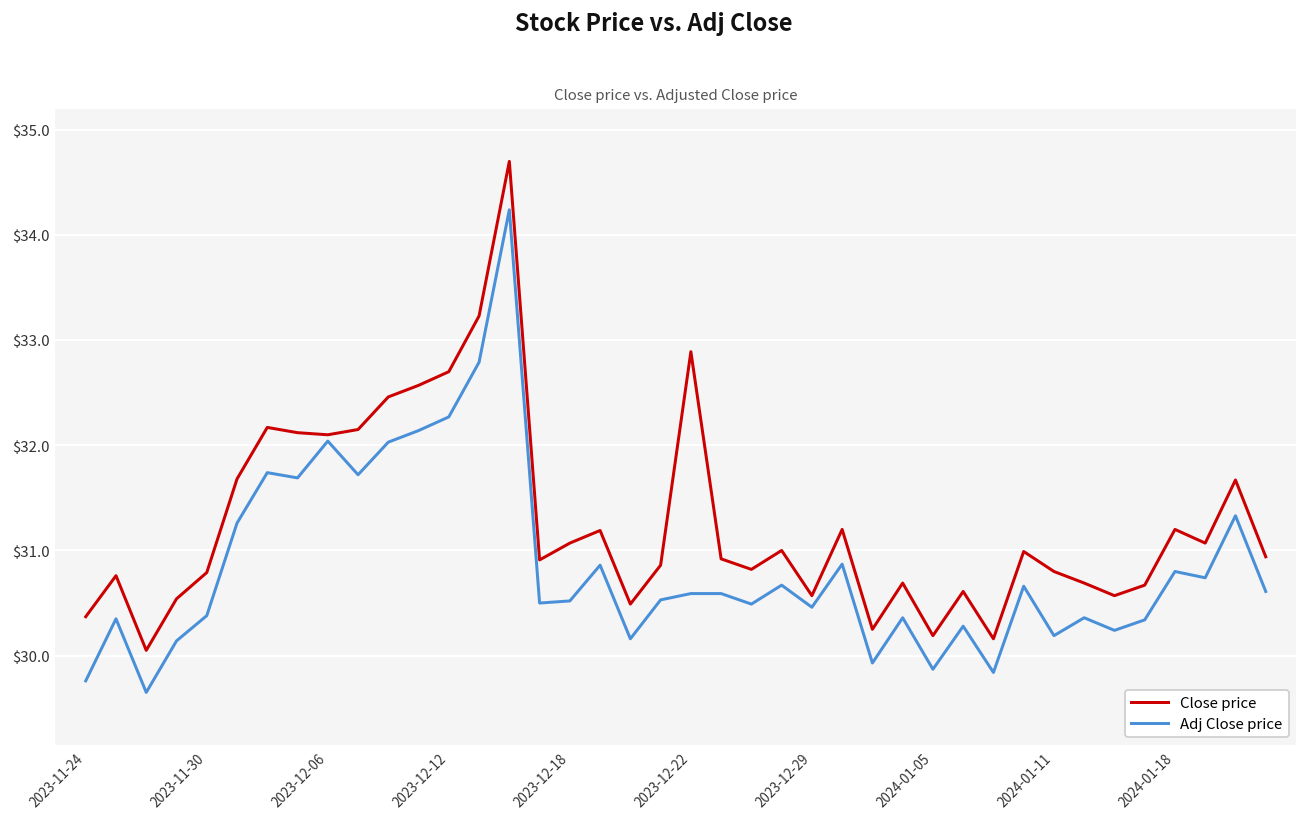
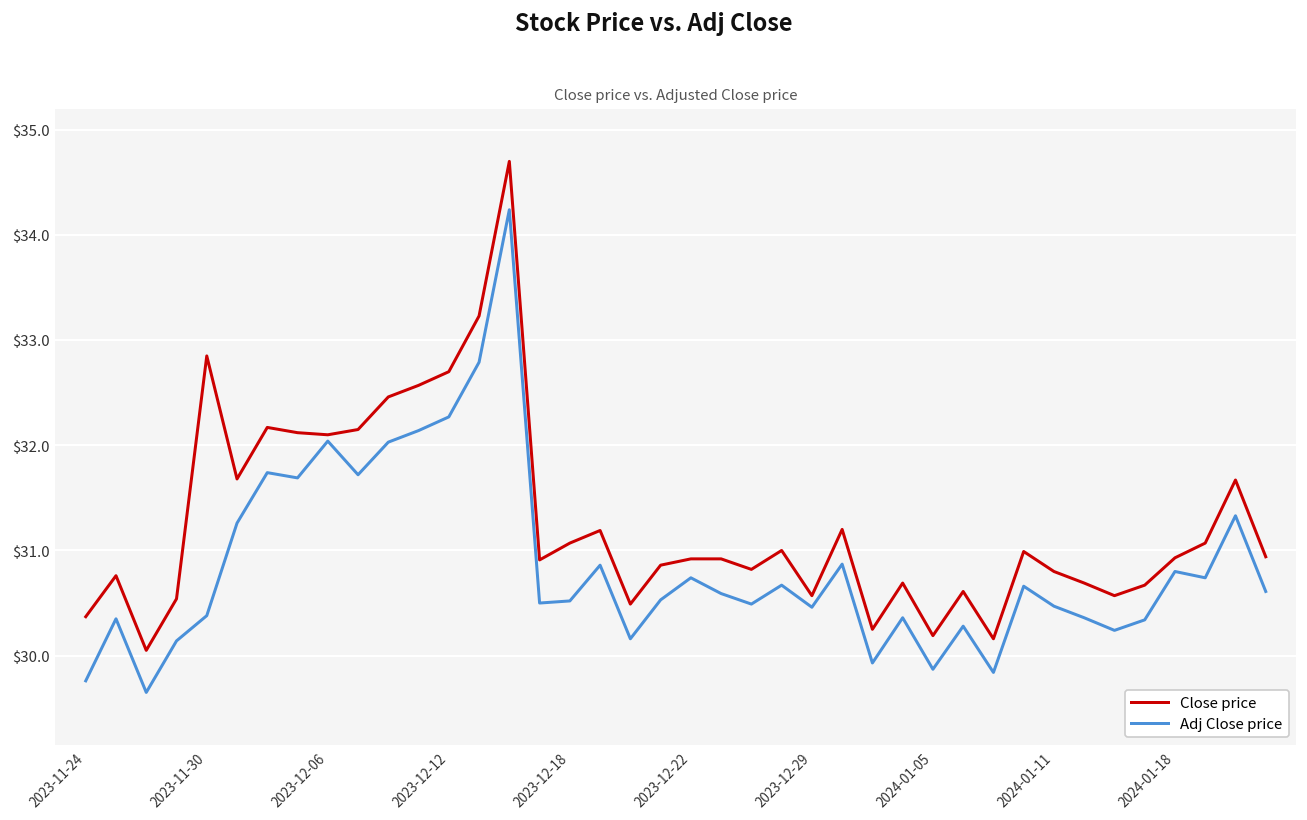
Close price, 2023-11-30: $30.8 -> $32.9
Close price, 2023-12-22: $32.9 -> $30.9
Adj Close price, 2023-12-22: $30.6 -> $30.7
Adj Close price, 2024-01-11: $30.2 -> $30.5
Close price, 2024-01-18: $31.2 -> $30.9
